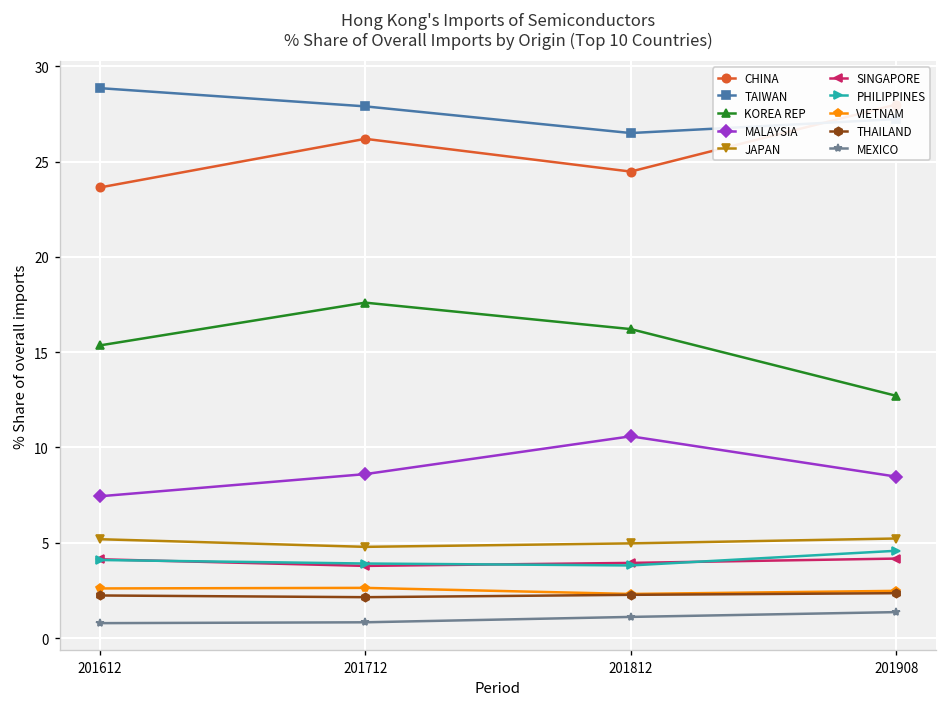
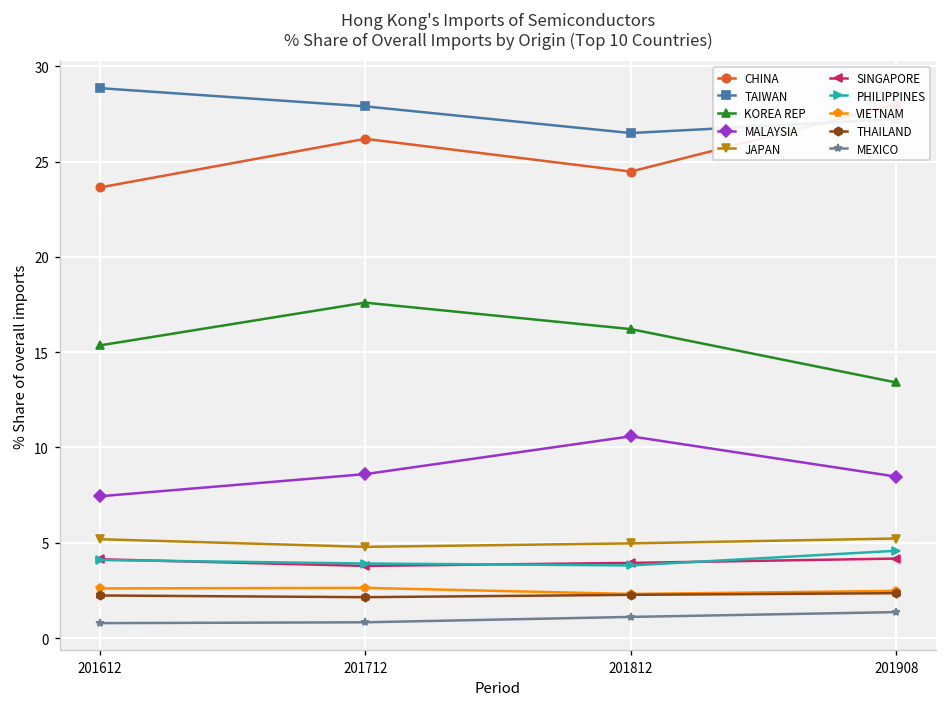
KOREA REP, 201908: 12.7 -> 13.4
